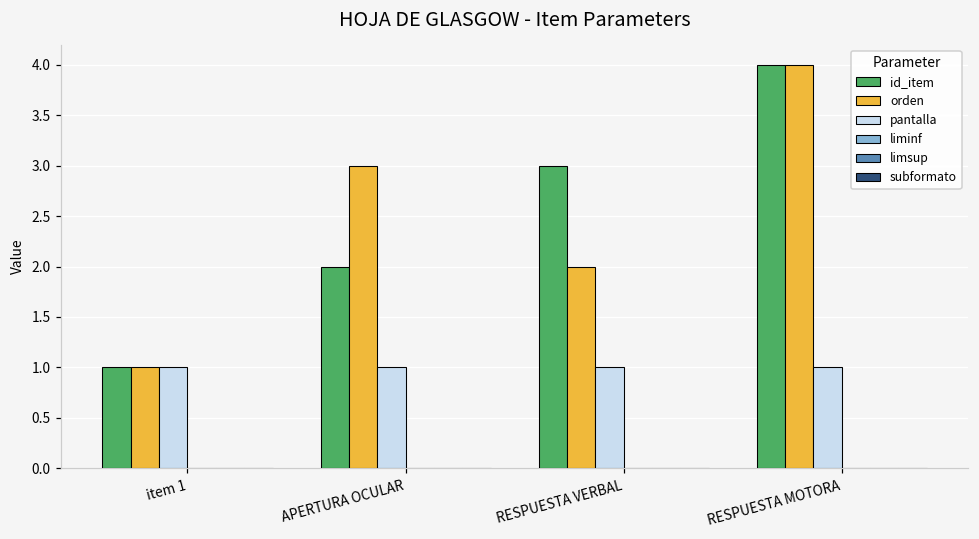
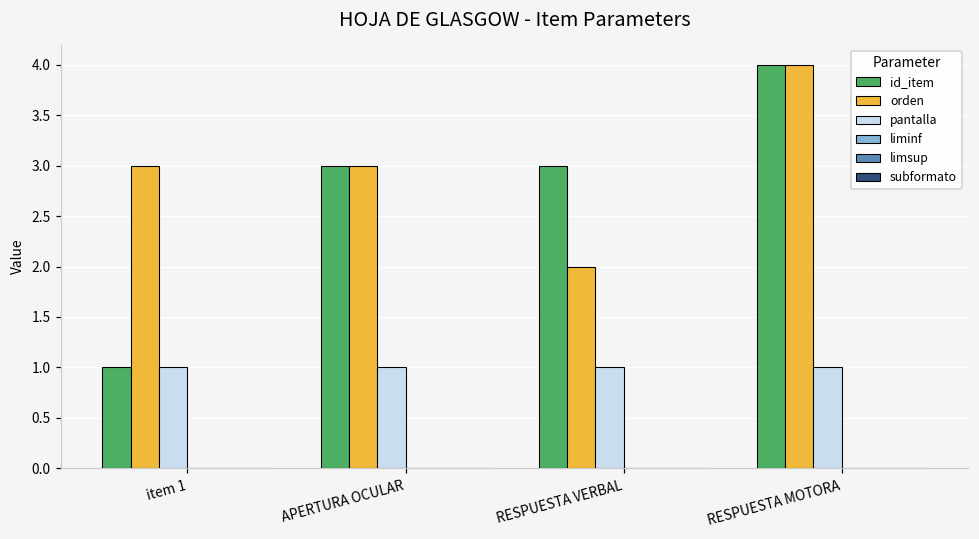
orden, item 1: 1 -> 3
id_item, APERTURA OCULAR: 2 -> 3
